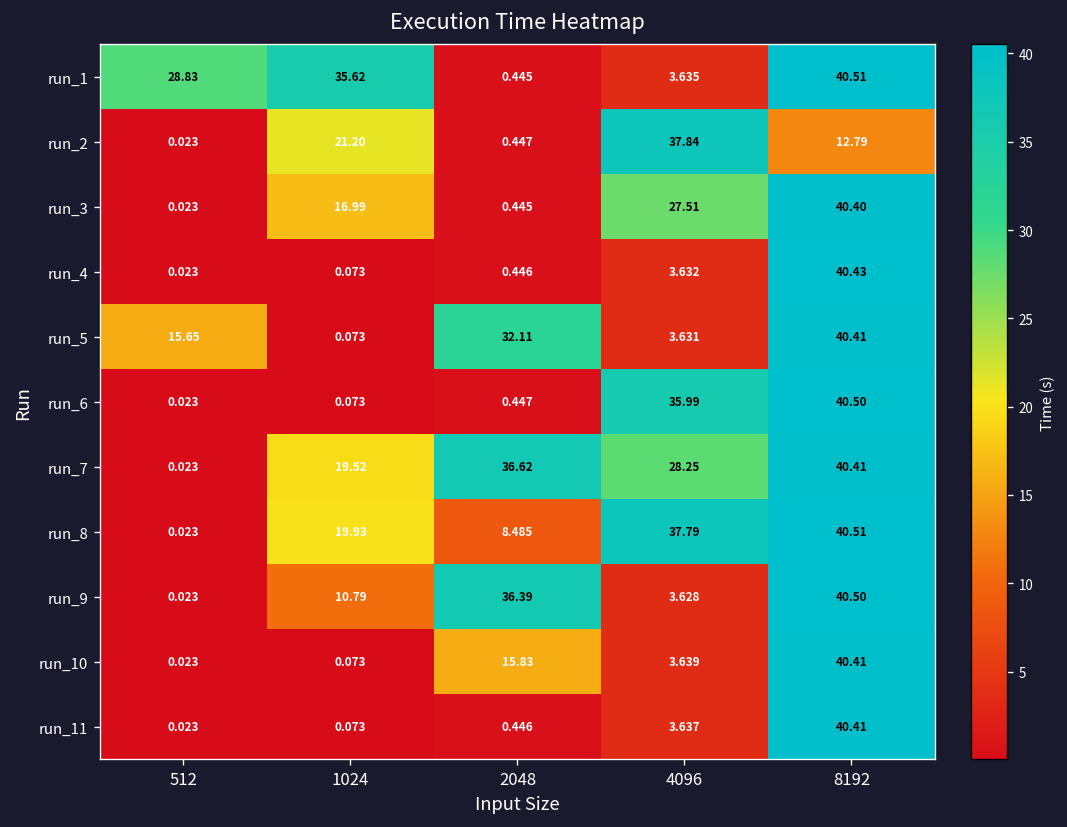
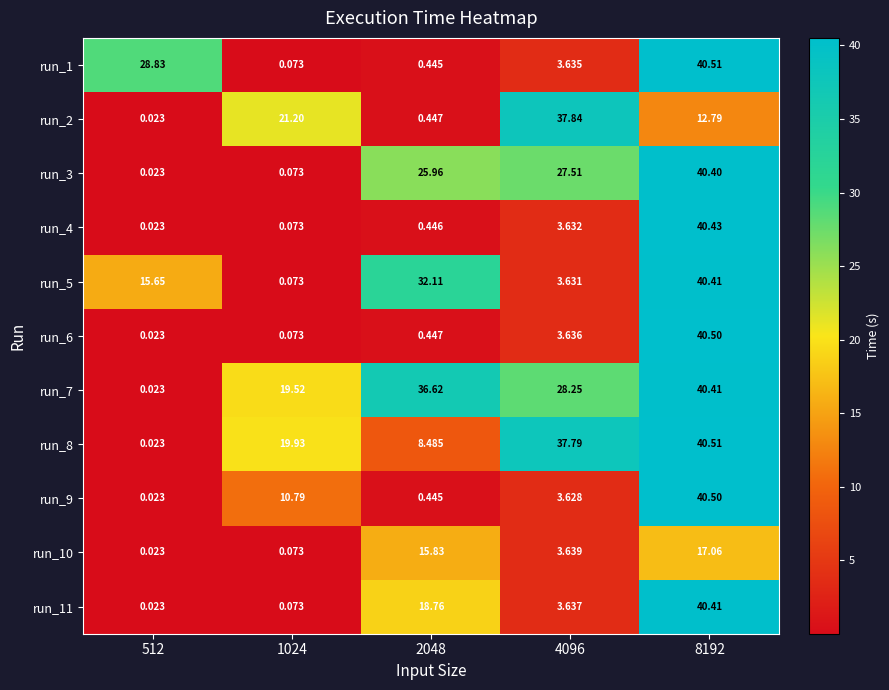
run_1, 1024: 35.62 -> 0.073
run_3, 1024: 16.99 -> 0.073
run_3, 2048: 0.445 -> 25.96
run_6, 4096: 35.99 -> 3.636
run_9, 2048: 36.39 -> 0.445
run_10, 8192: 40.41 -> 17.06
run_11, 2048: 0.446 -> 18.76
